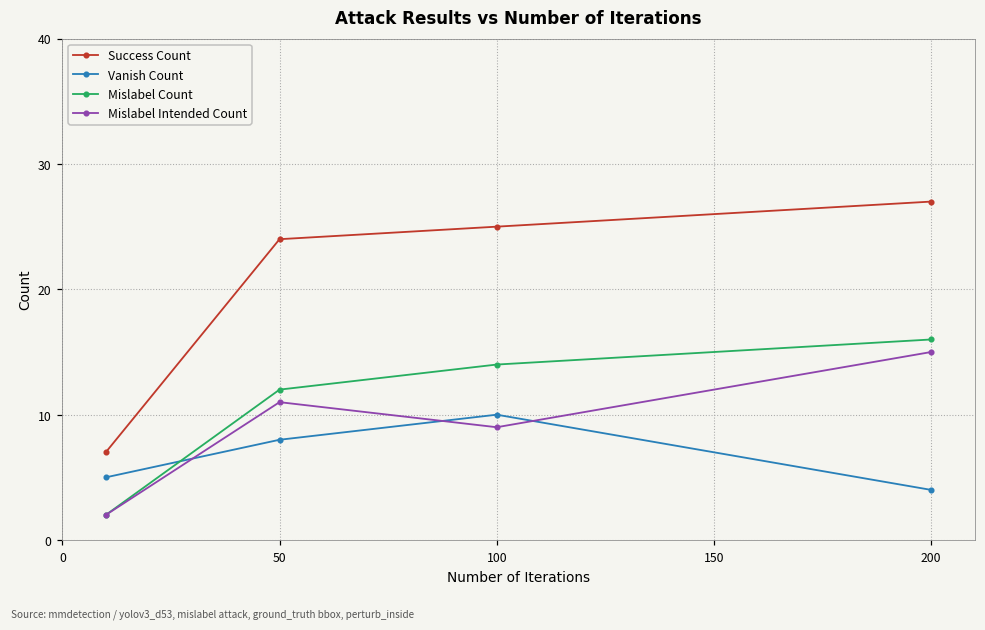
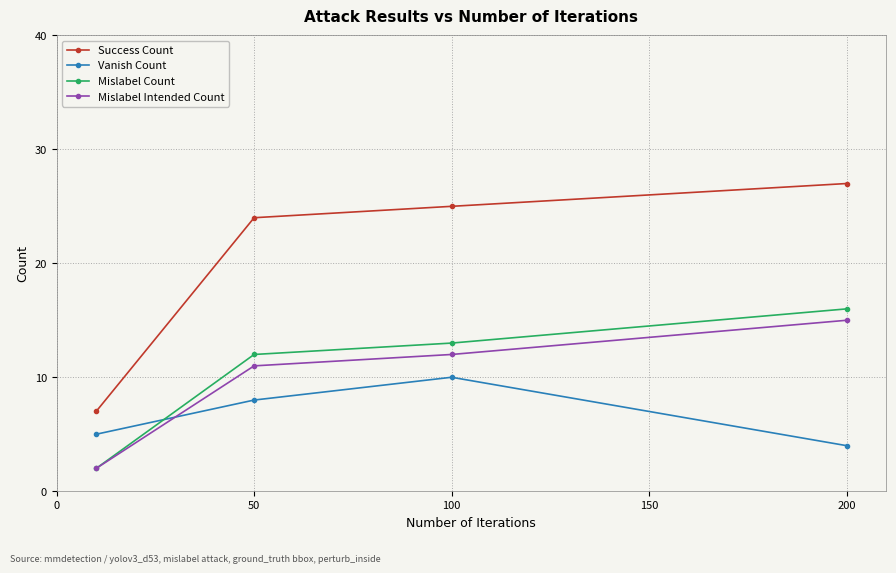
Mislabel Count, 100: 14 -> 13
Mislabel Intended Count, 100: 9 -> 12
